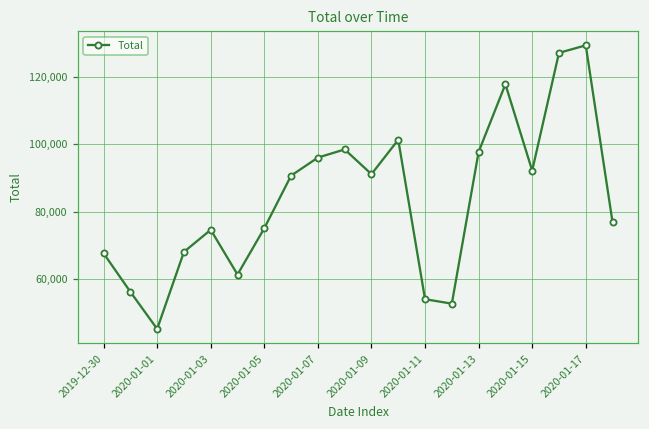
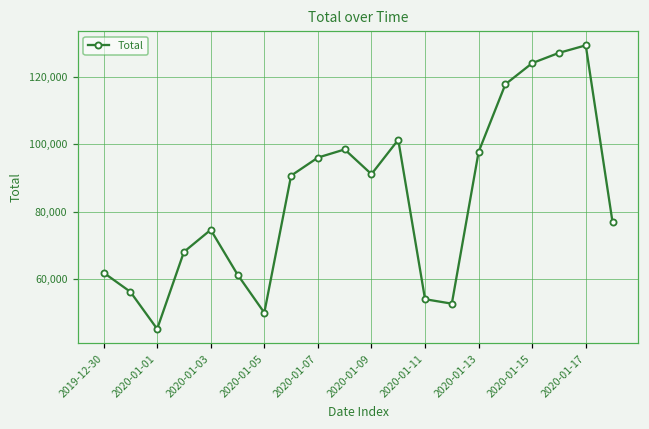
2019-12-30: 68,000 -> 62,000
2020-01-05: 75,000 -> 50,000
2020-01-15: 92,000 -> 124,000
